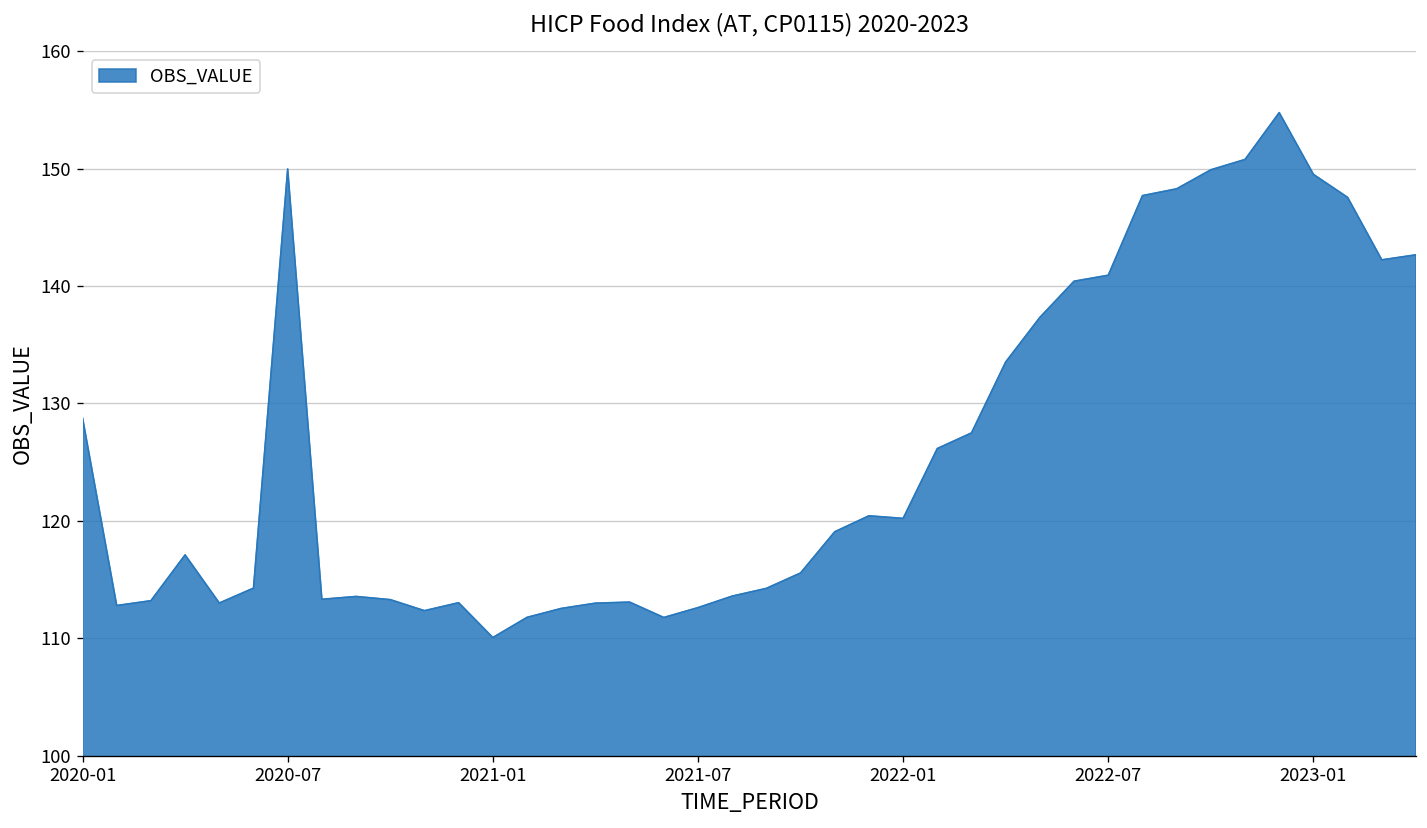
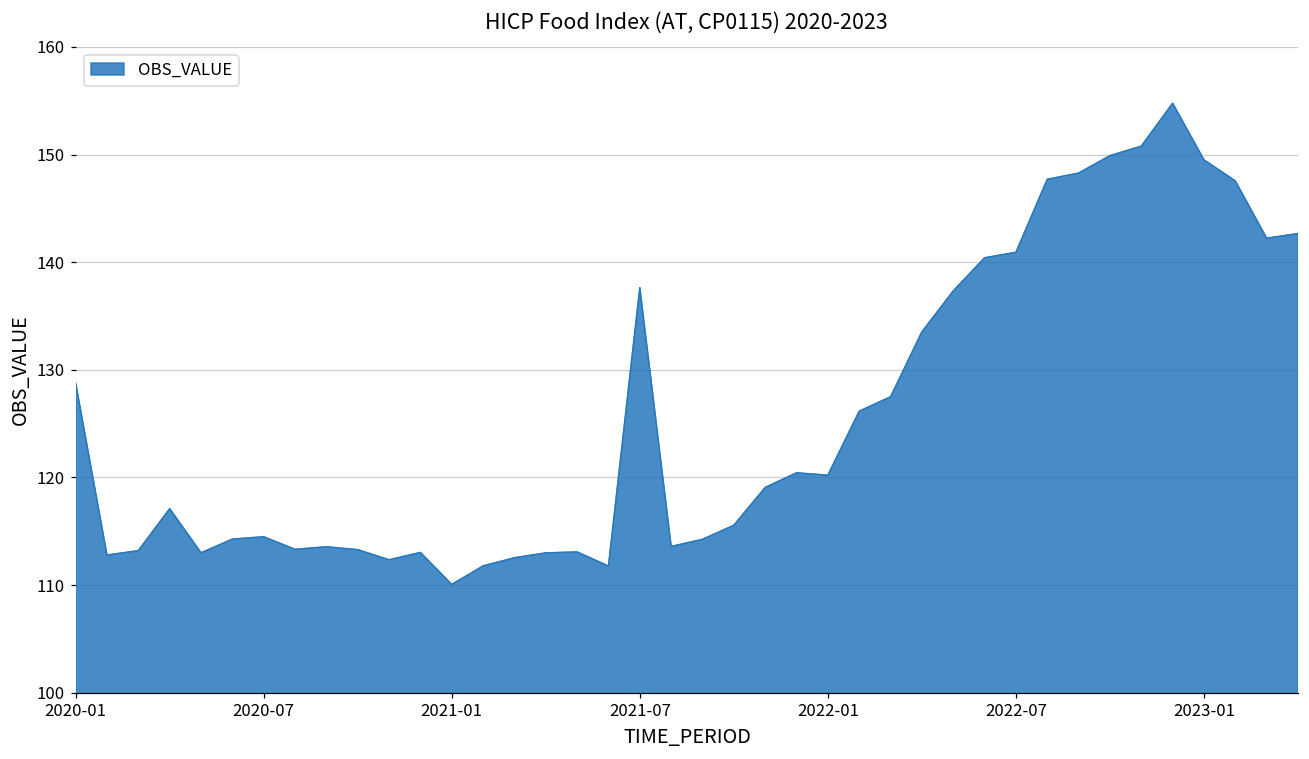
2020-07: 150 -> 114
2021-07: 113 -> 138
